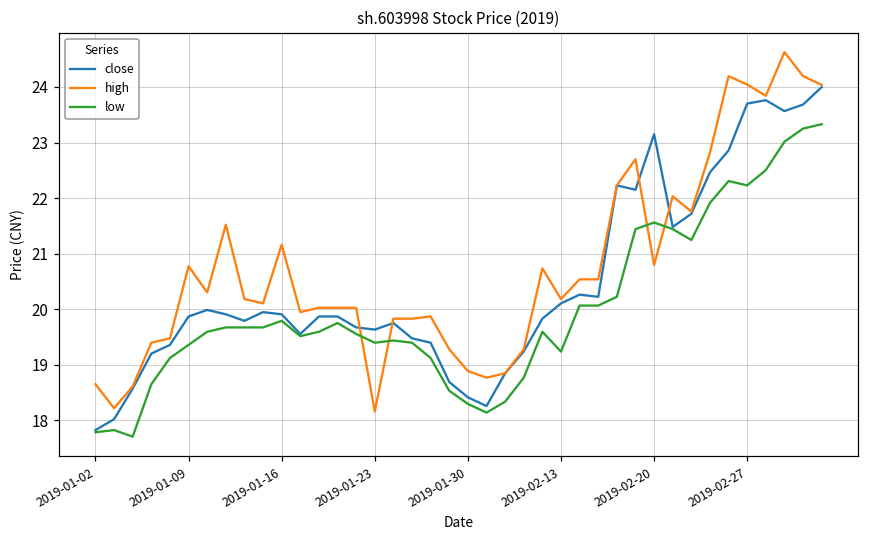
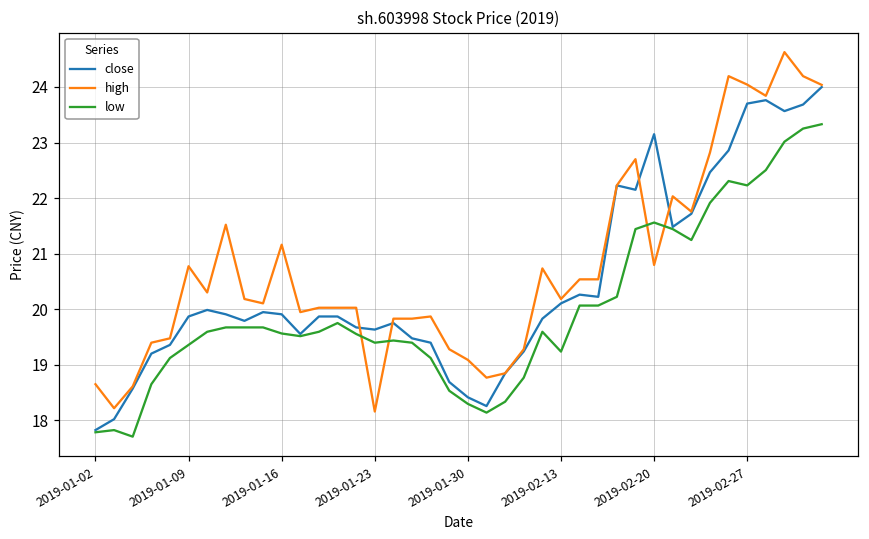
low, 2019-01-16: 19.8 -> 19.6
high, 2019-01-30: 18.9 -> 19.1
